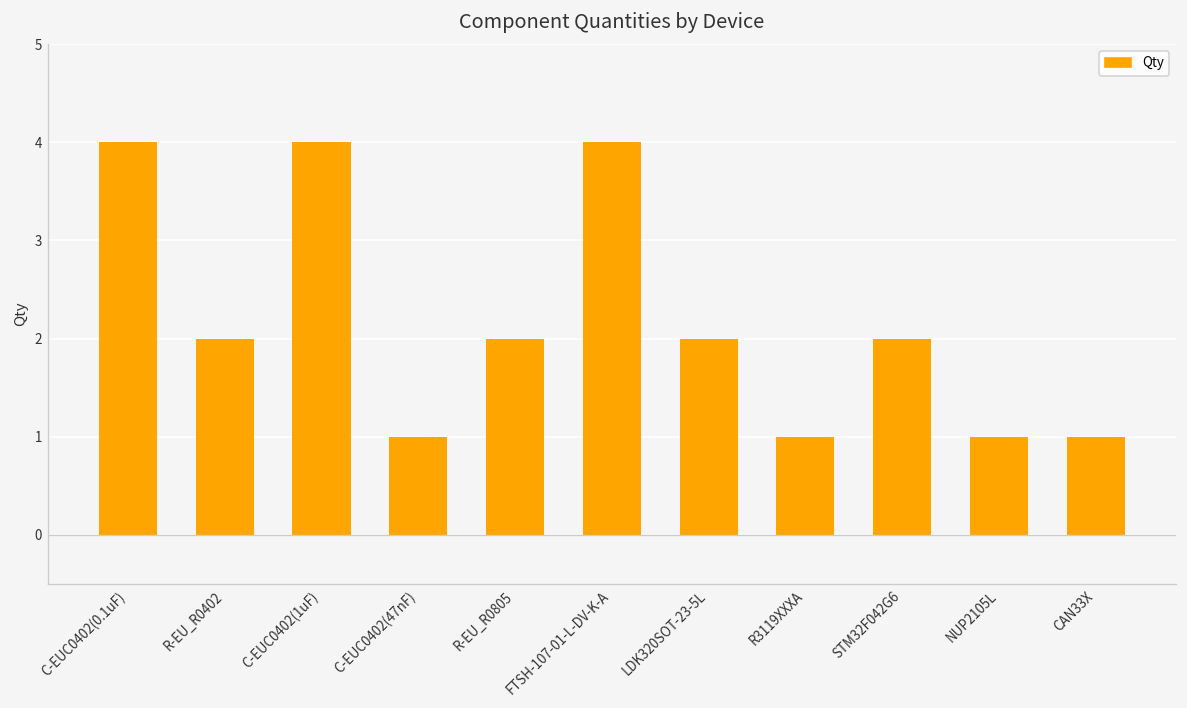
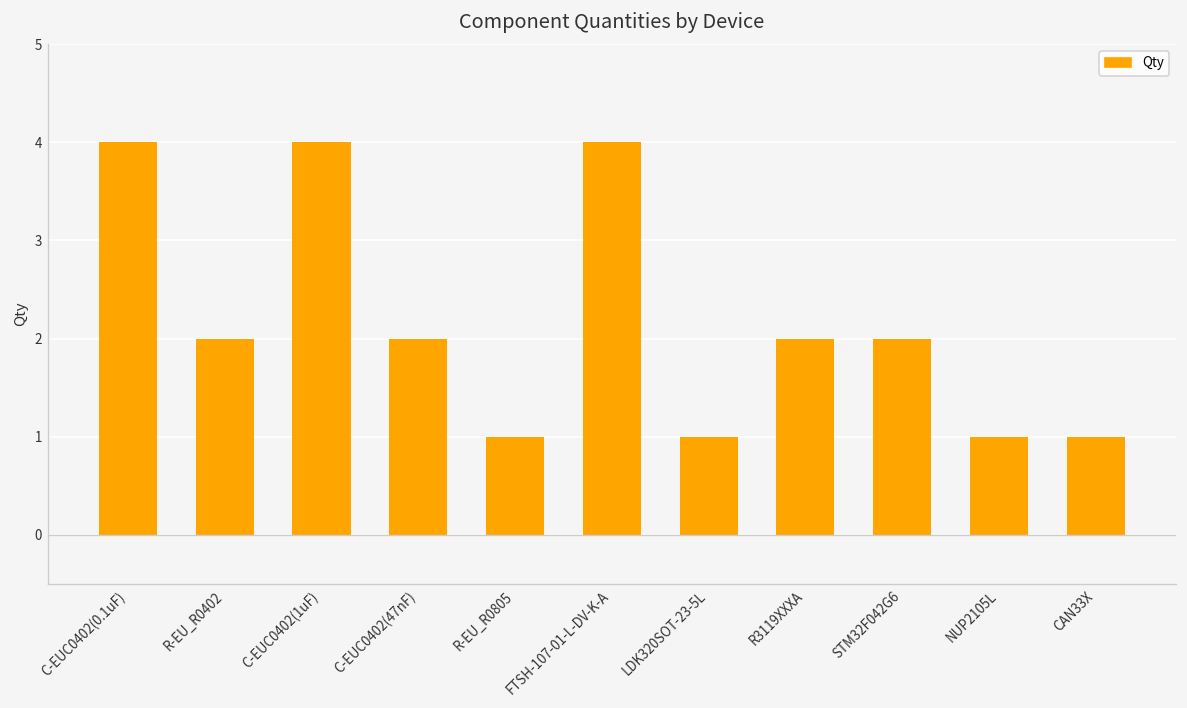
C-EUC0402(47nF): 1 -> 2
R-EU_R0805: 2 -> 1
LDK320SOT-23-5L: 2 -> 1
R3119XXXA: 1 -> 2
